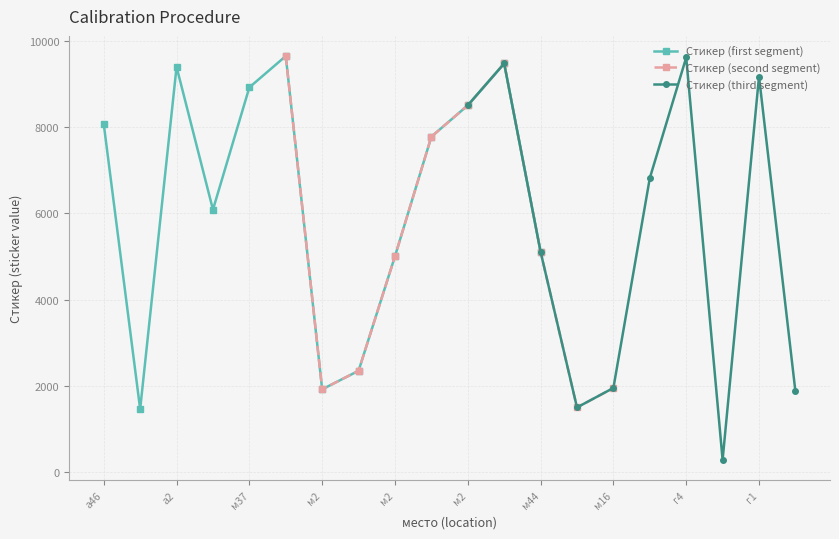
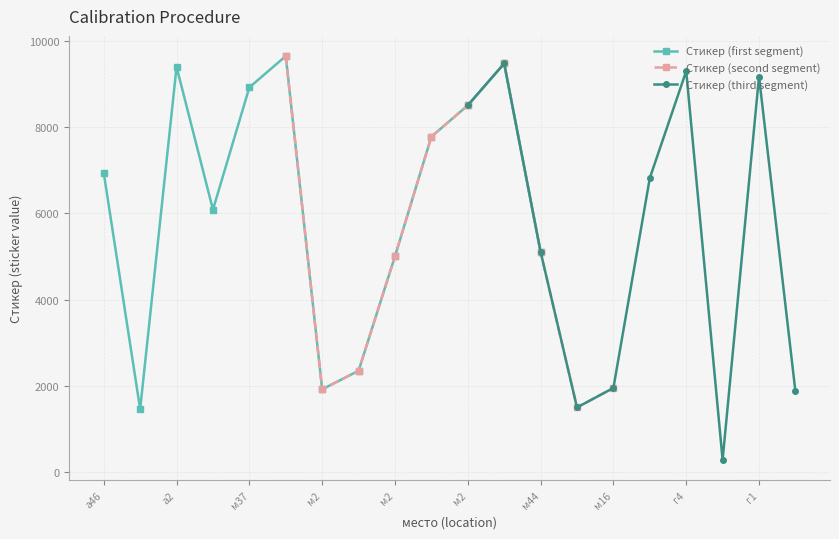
Стикер (first segment), а46: 8100 -> 6900
Стикер (third segment), г4: 9600 -> 9300
